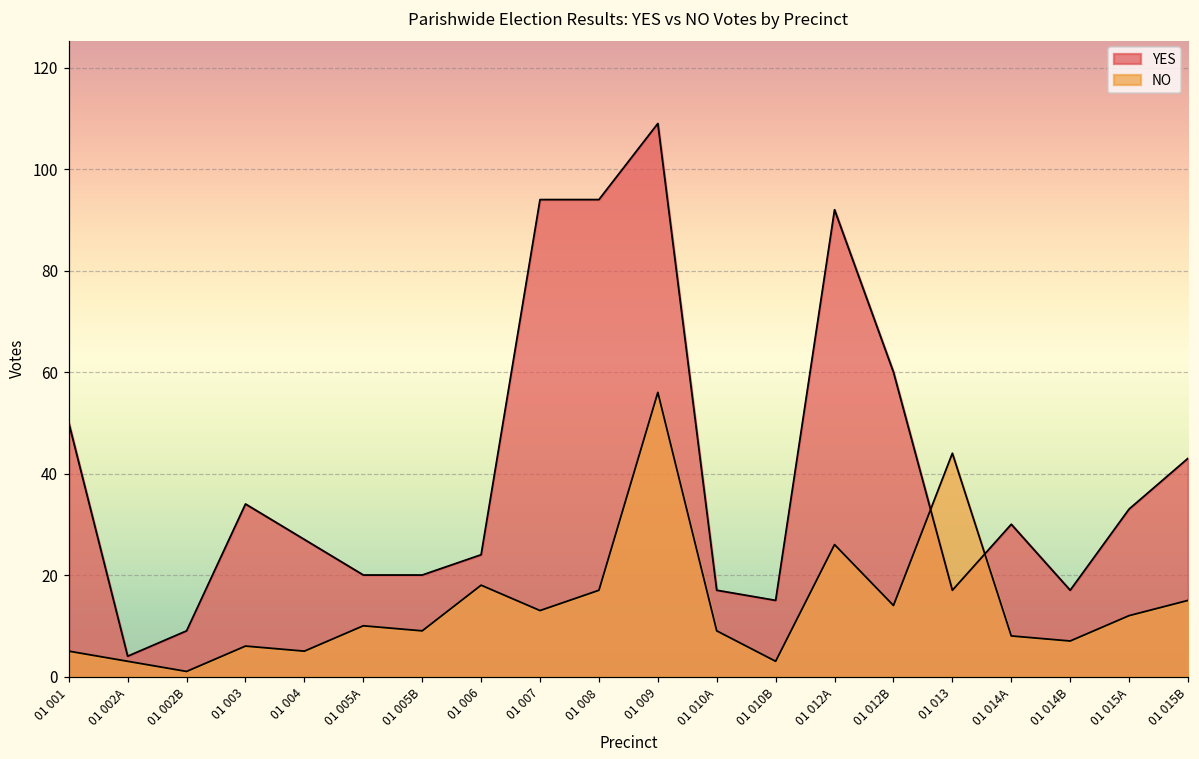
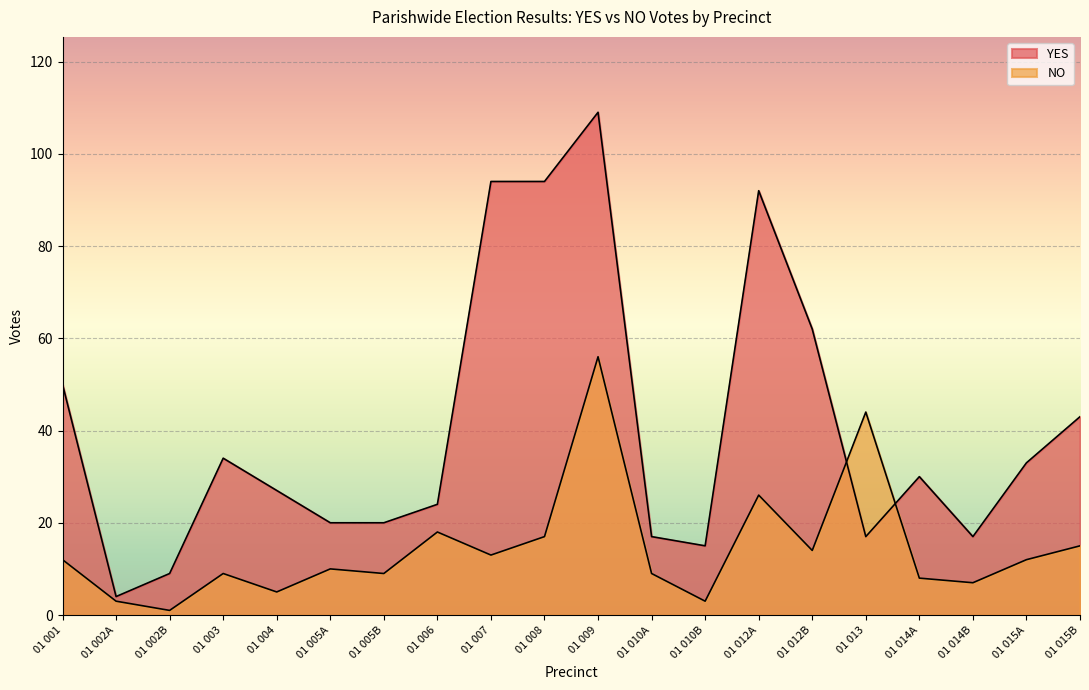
NO, 01 001: 5 -> 12
NO, 01 003: 6 -> 9
YES, 01 012B: 60 -> 62
